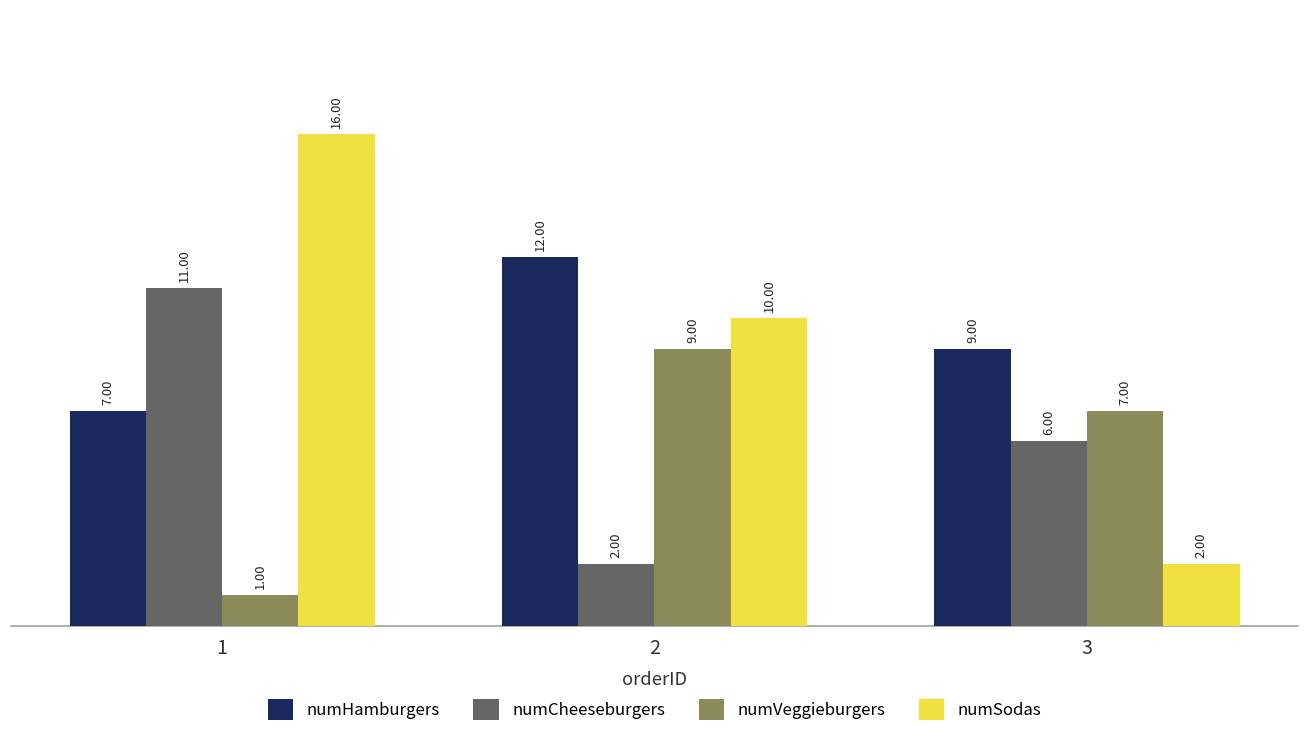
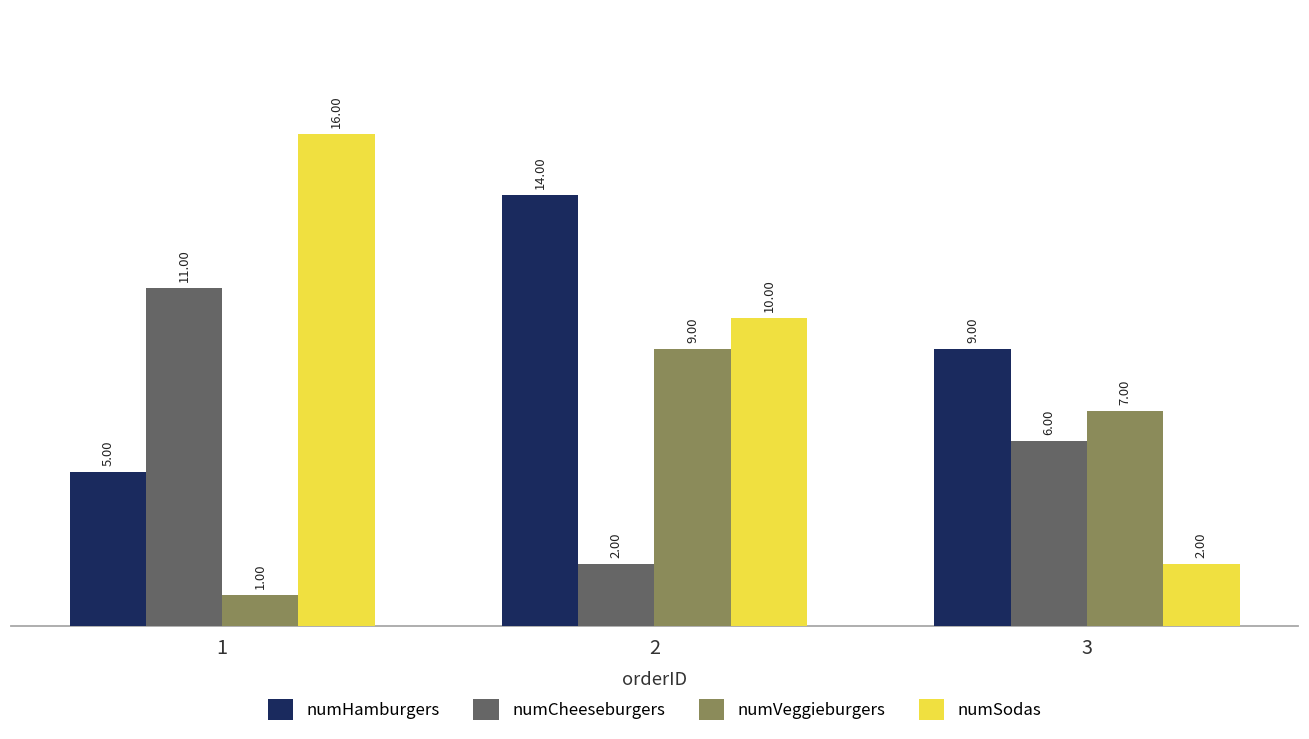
numHamburgers, 1: 7.00 -> 5.00
numHamburgers, 2: 12.00 -> 14.00
